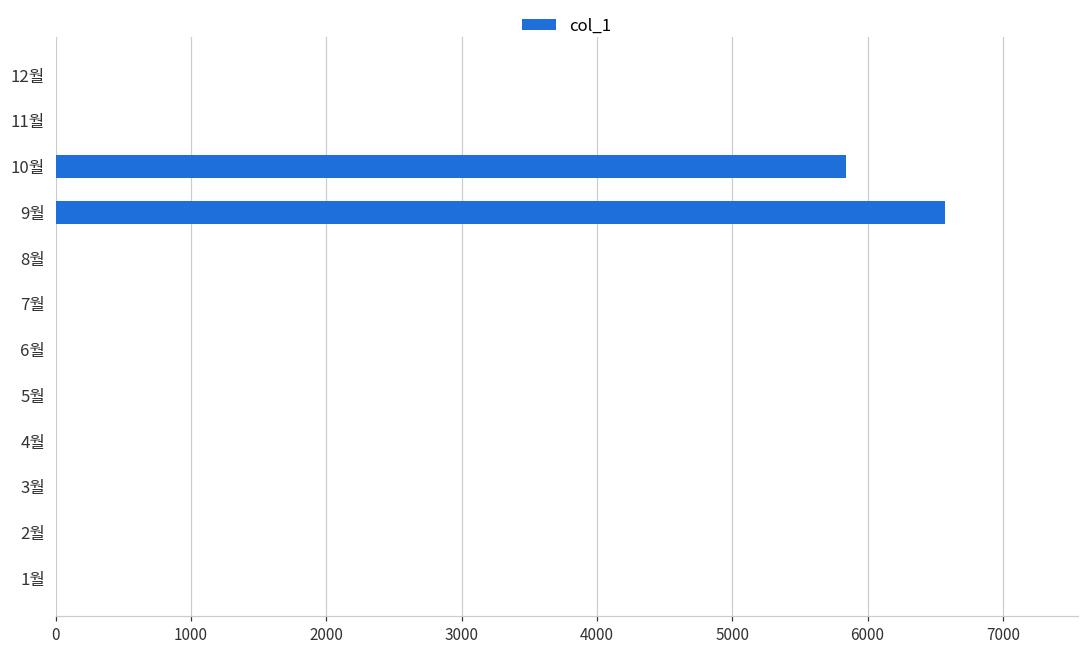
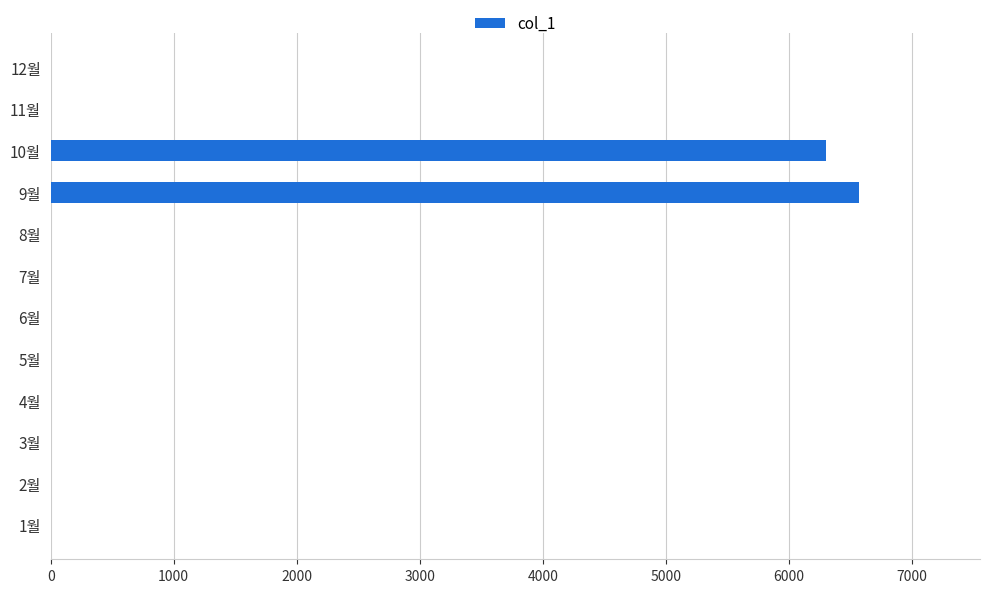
10월: 5840 -> 6300
